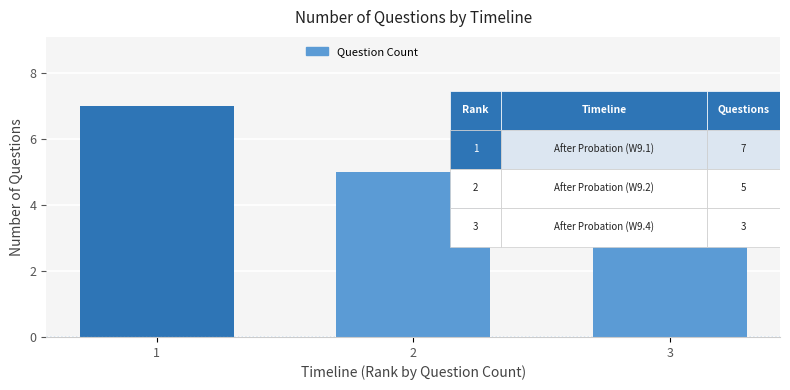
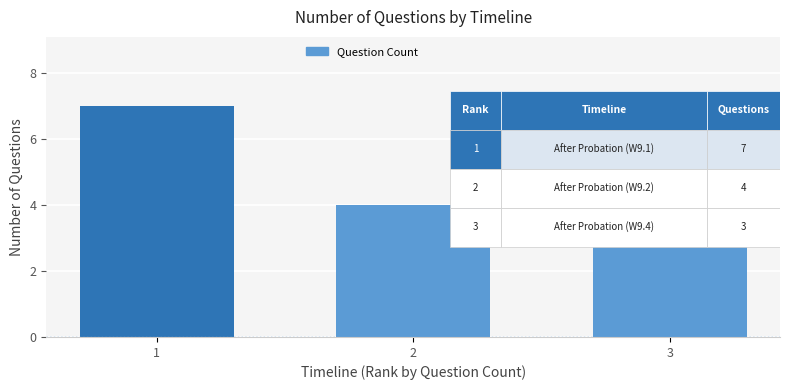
2: 5 -> 4
